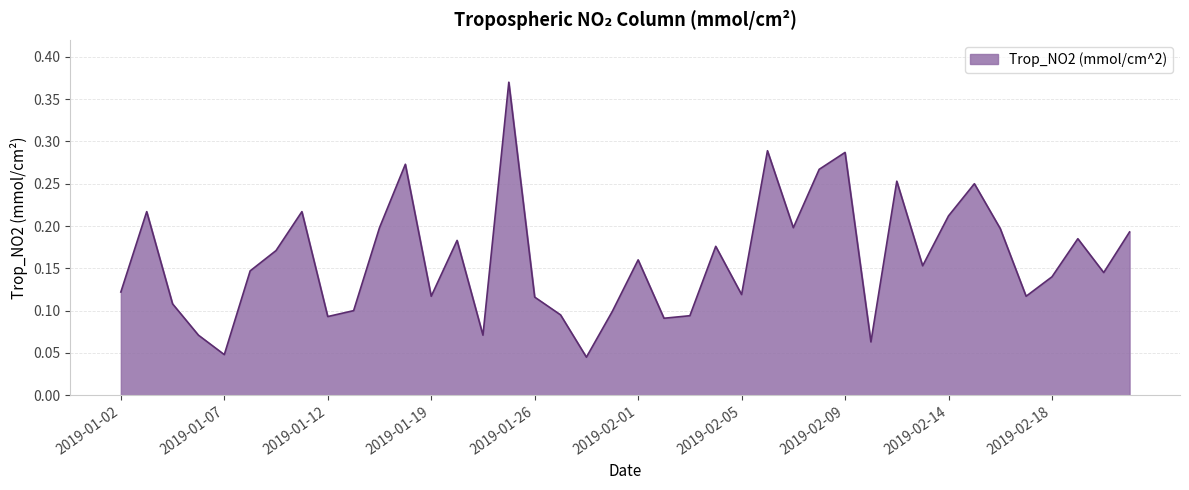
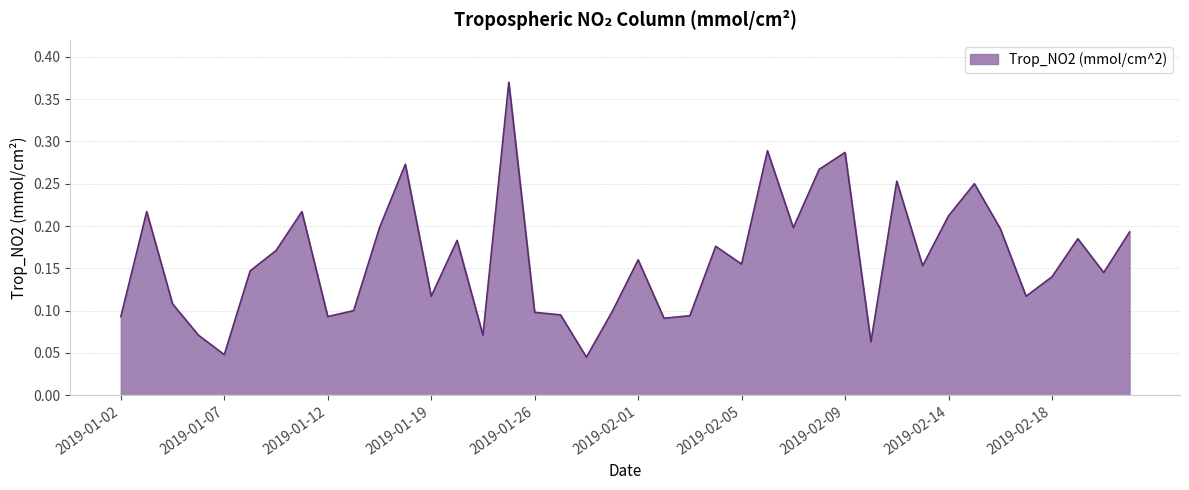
2019-01-02: 0.12 -> 0.09
2019-01-26: 0.12 -> 0.10
2019-02-05: 0.12 -> 0.16
